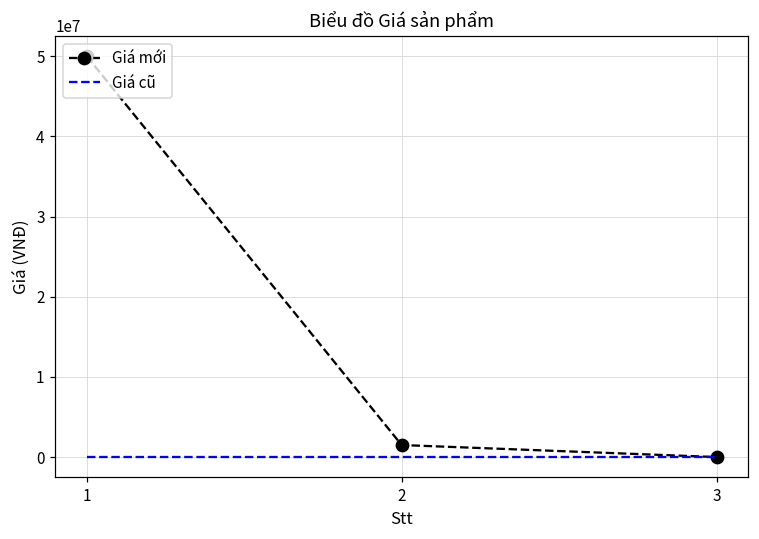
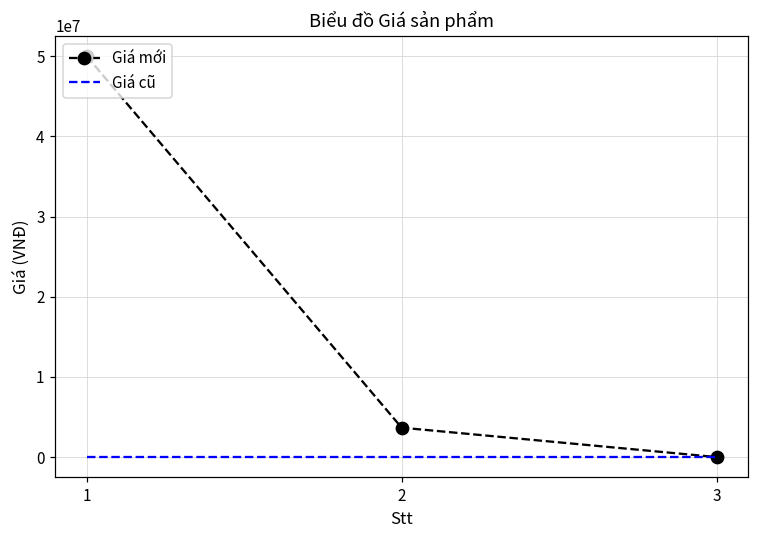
Giá mới, 2: 2000000 -> 4000000
